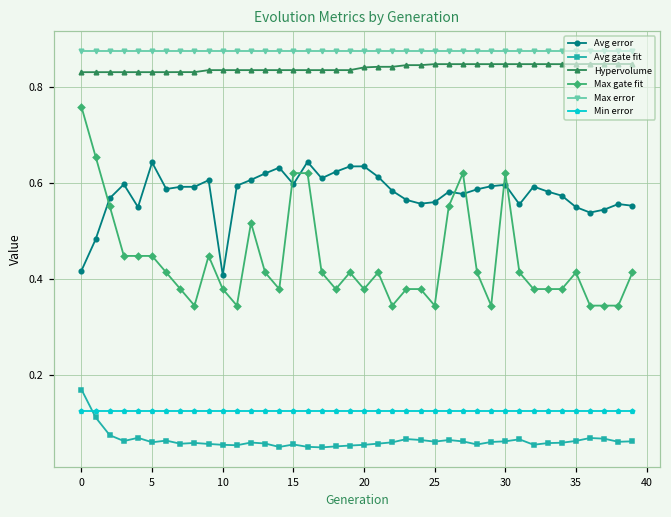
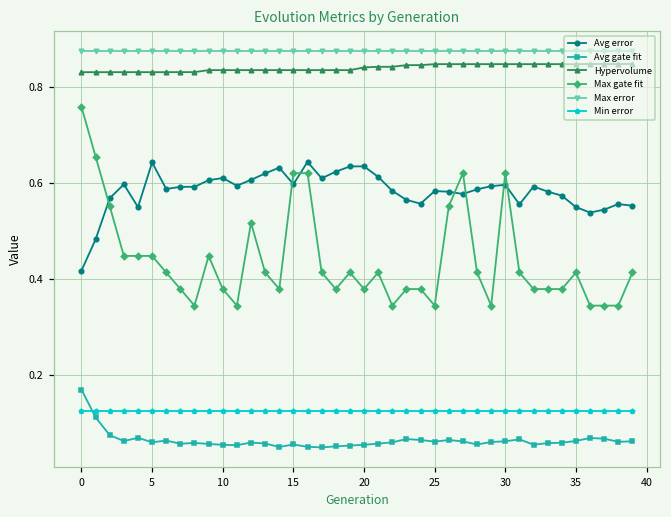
Avg error, 10: 0.41 -> 0.61
Avg error, 25: 0.56 -> 0.58
